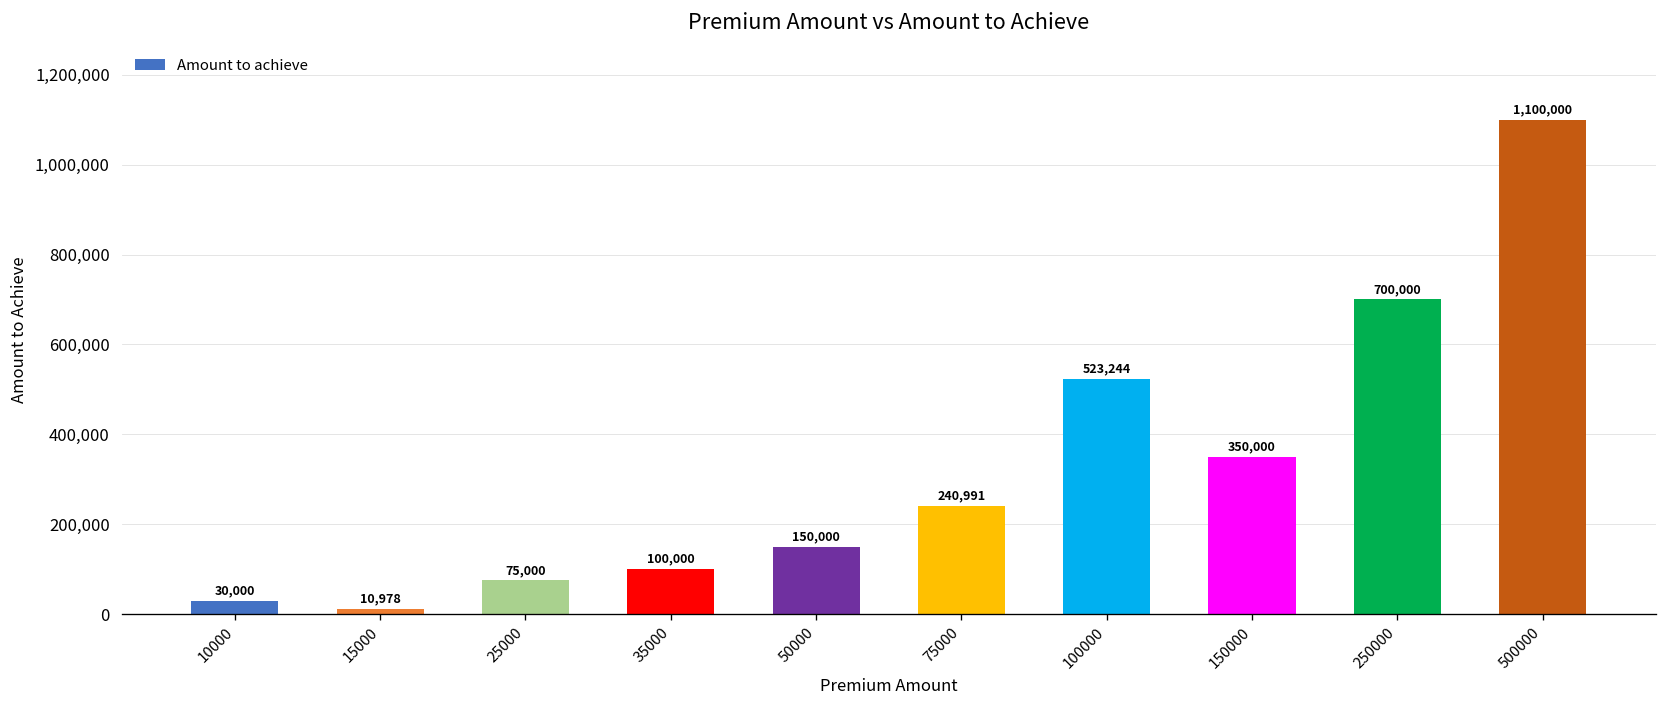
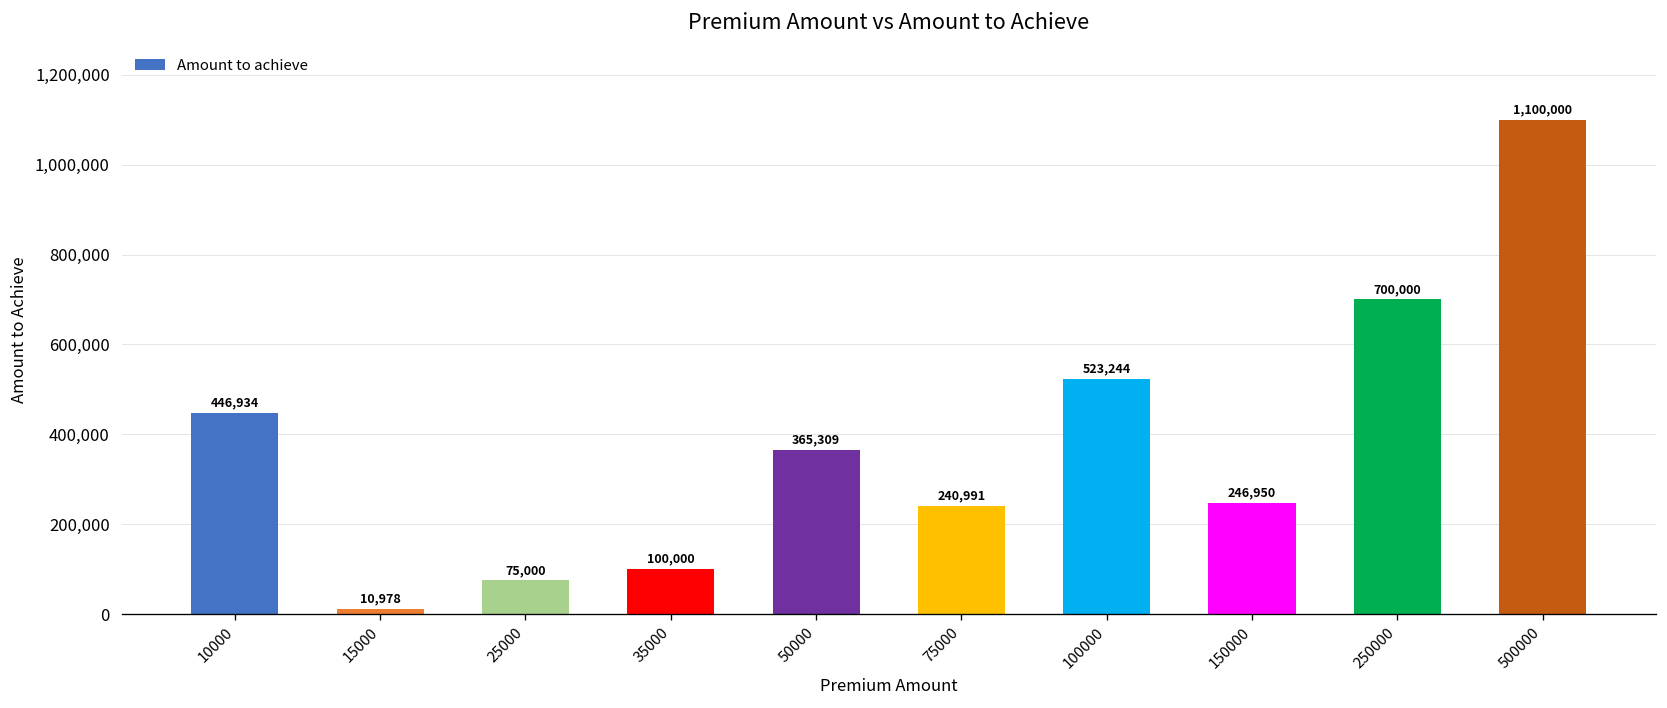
10000: 30,000 -> 446,934
50000: 150,000 -> 365,309
150000: 350,000 -> 246,950
